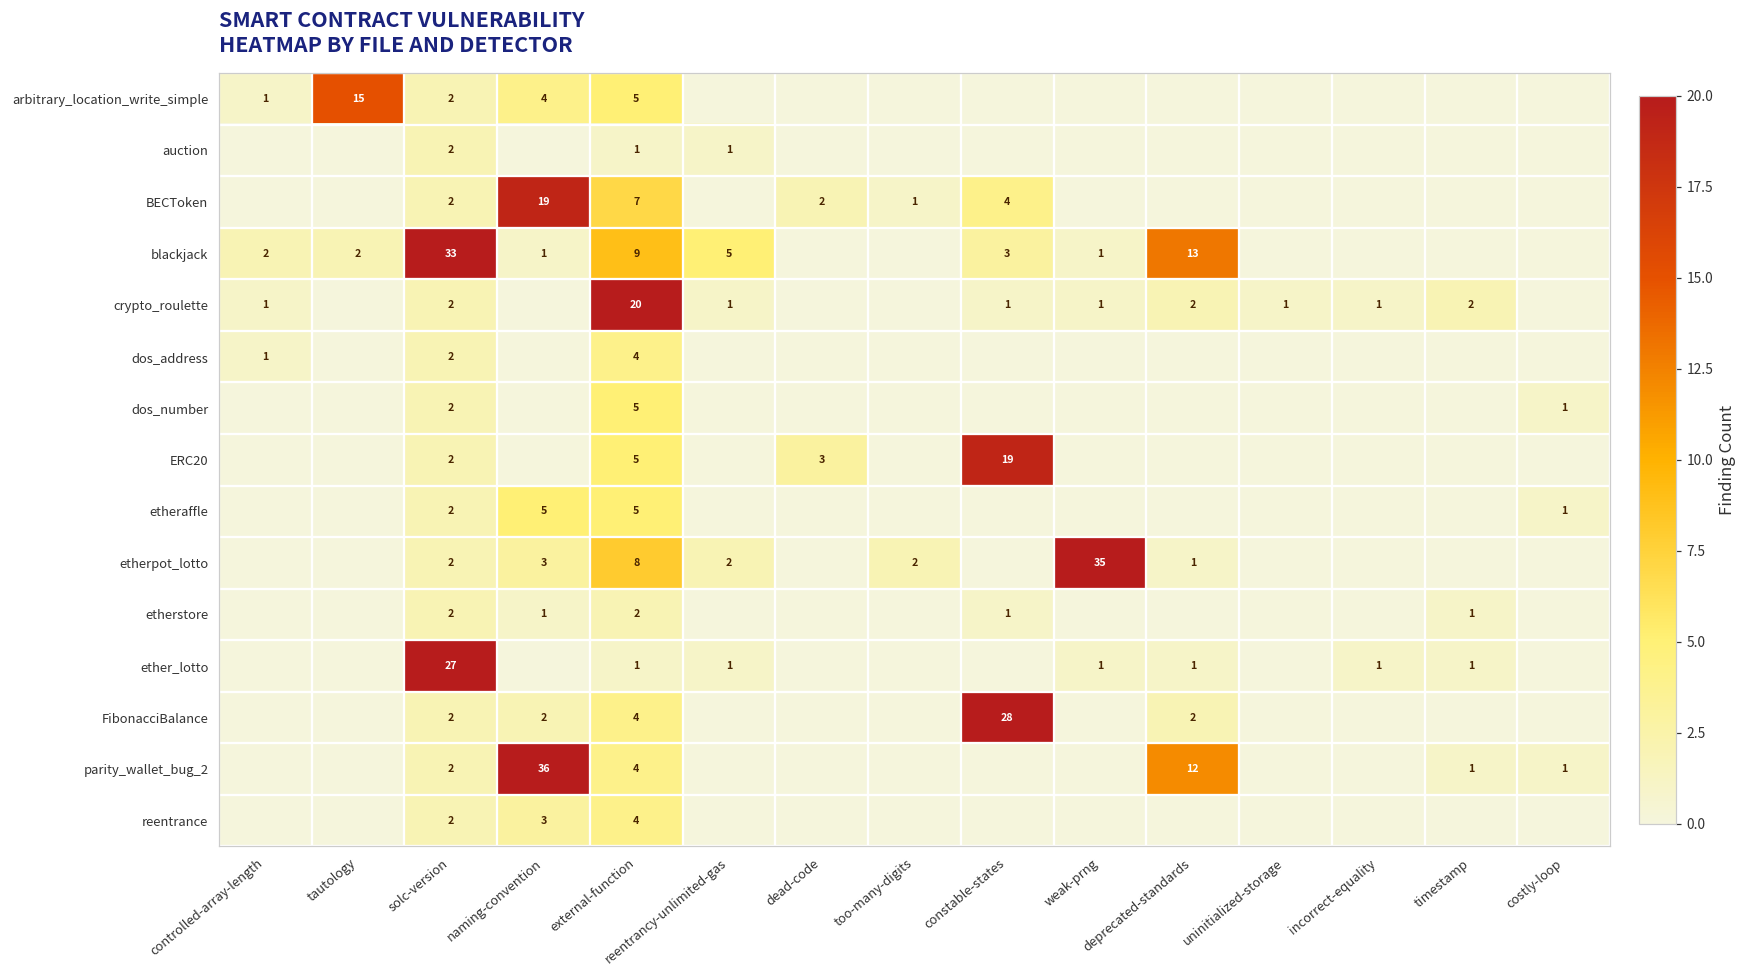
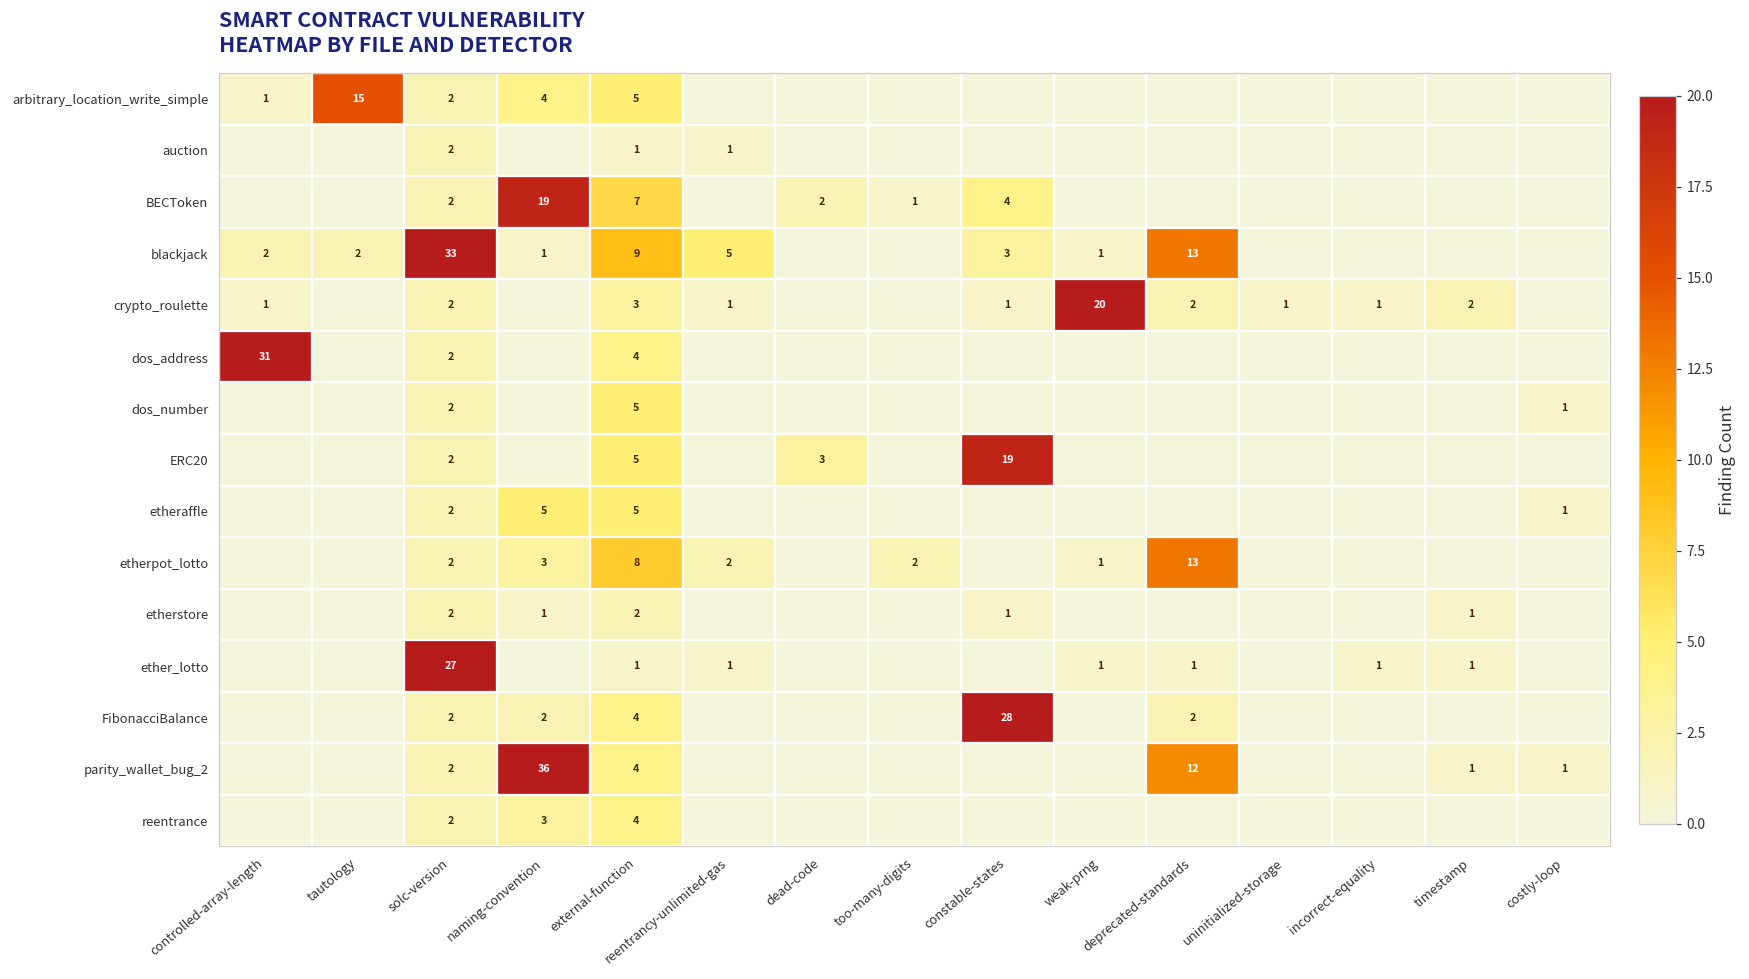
crypto_roulette, external-function: 20 -> 3
crypto_roulette, weak-prng: 1 -> 20
dos_address, controlled-array-length: 1 -> 31
etherpot_lotto, weak-prng: 35 -> 1
etherpot_lotto, deprecated-standards: 1 -> 13
